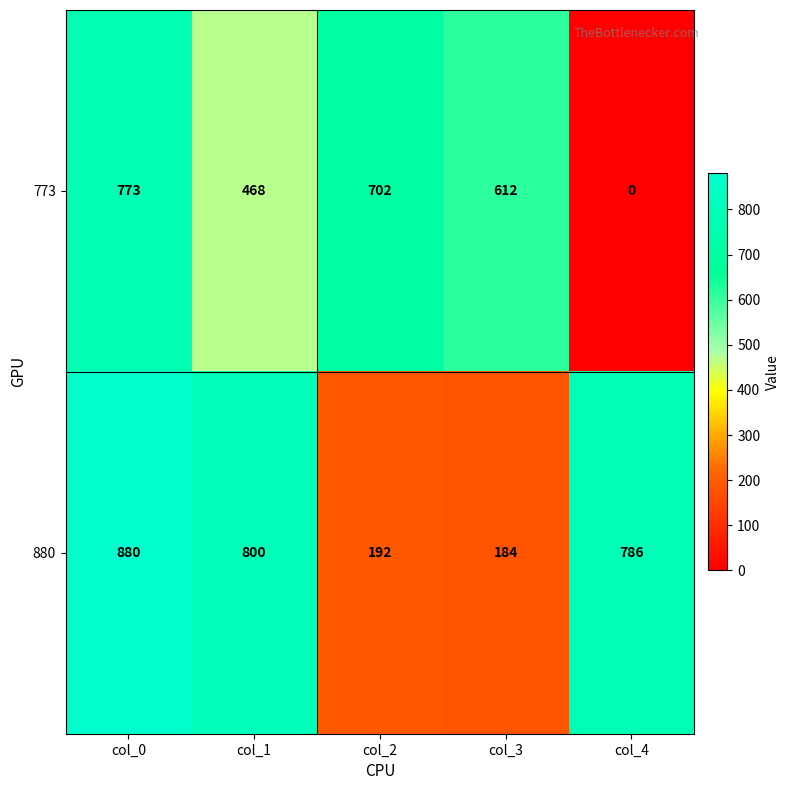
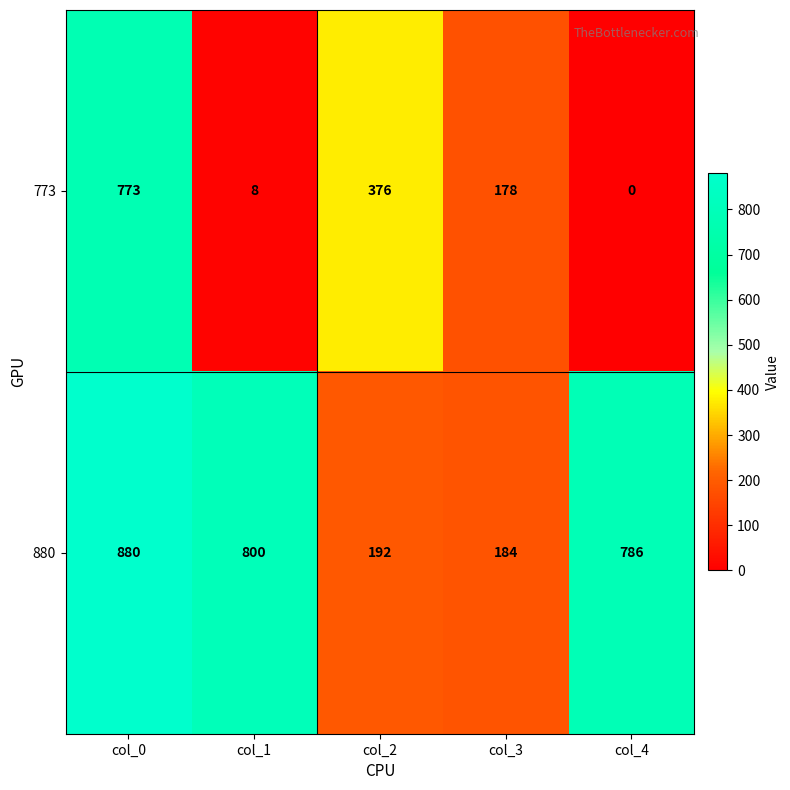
773, col_1: 468 -> 8
773, col_2: 702 -> 376
773, col_3: 612 -> 178
